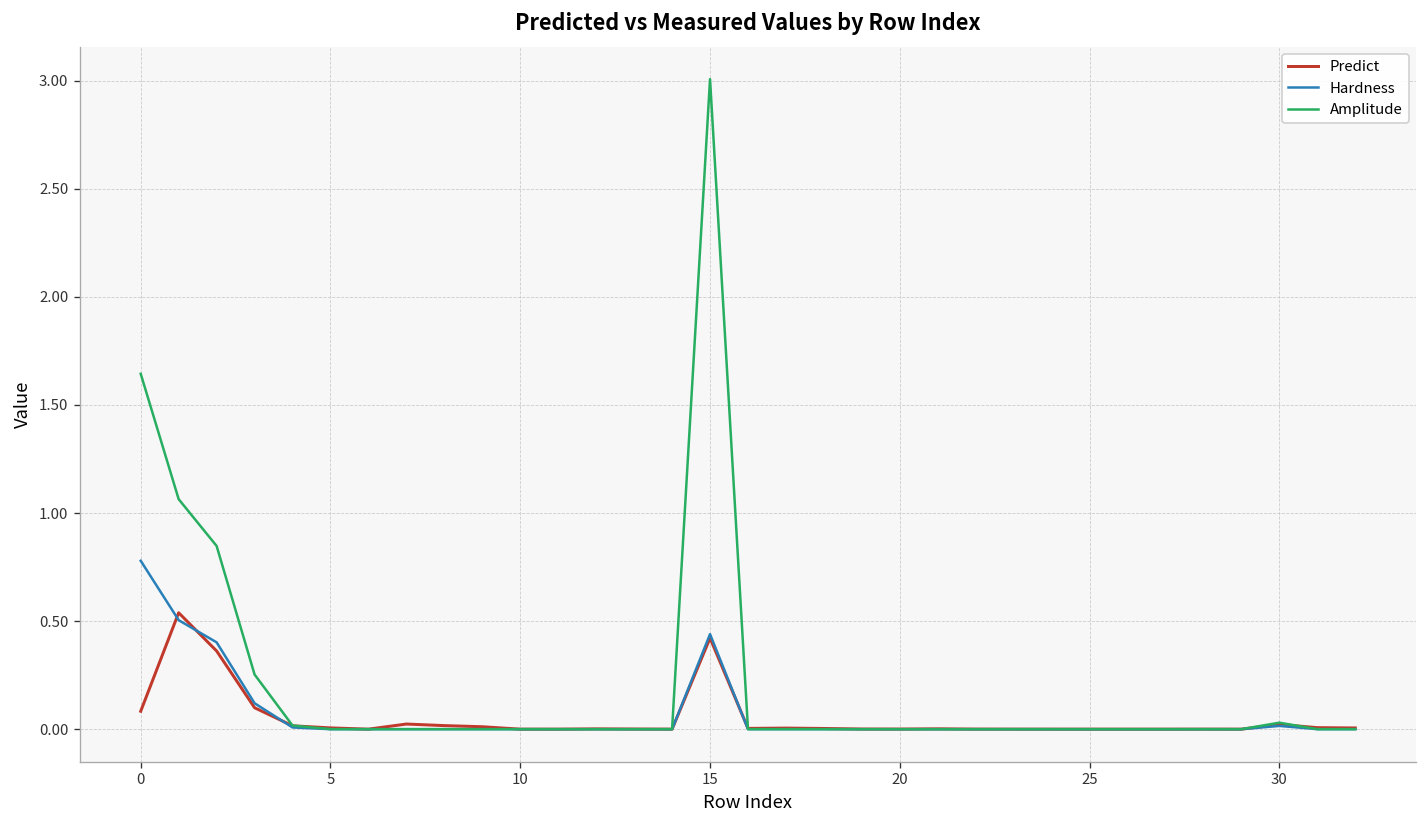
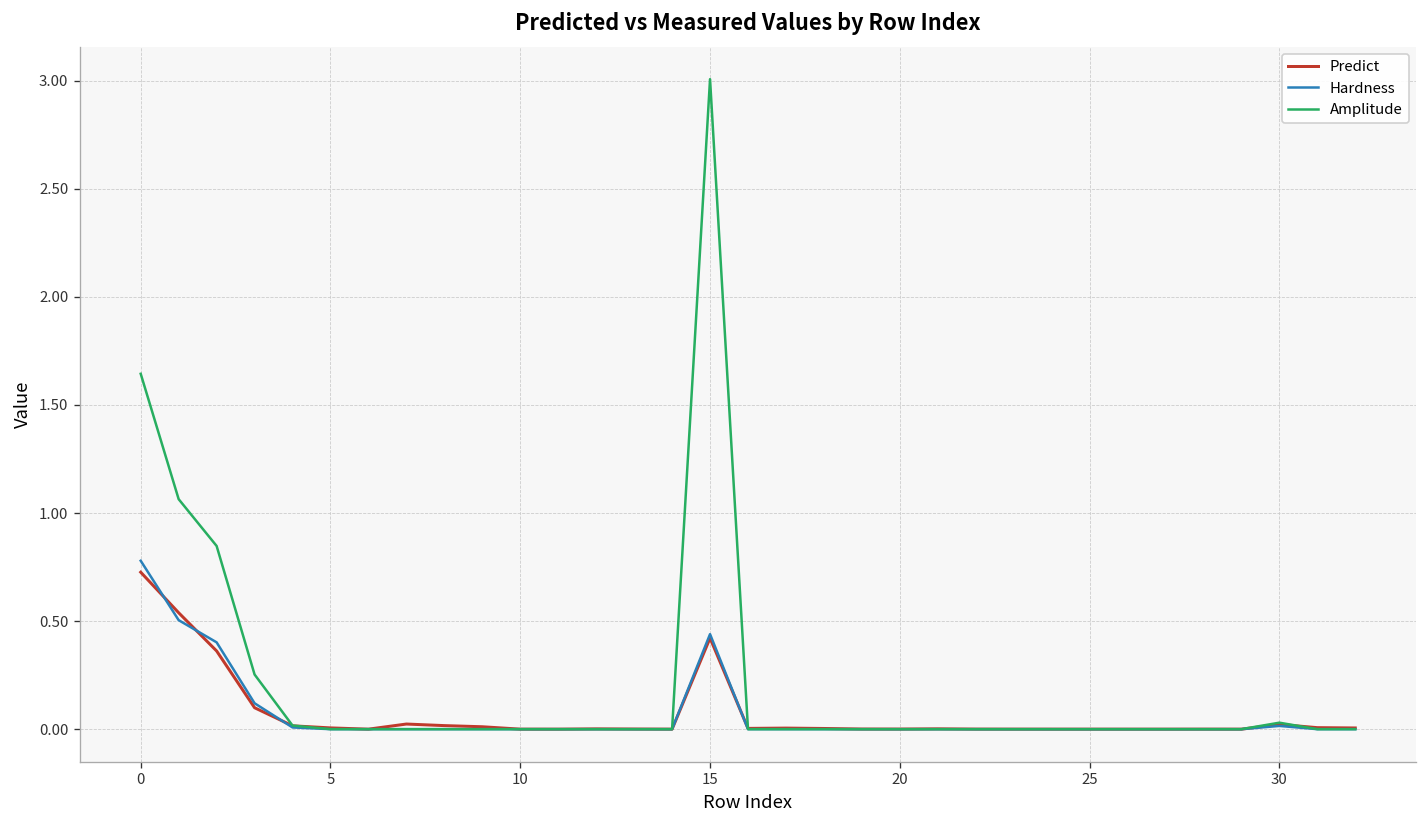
Predict, 0: 0.08 -> 0.73
